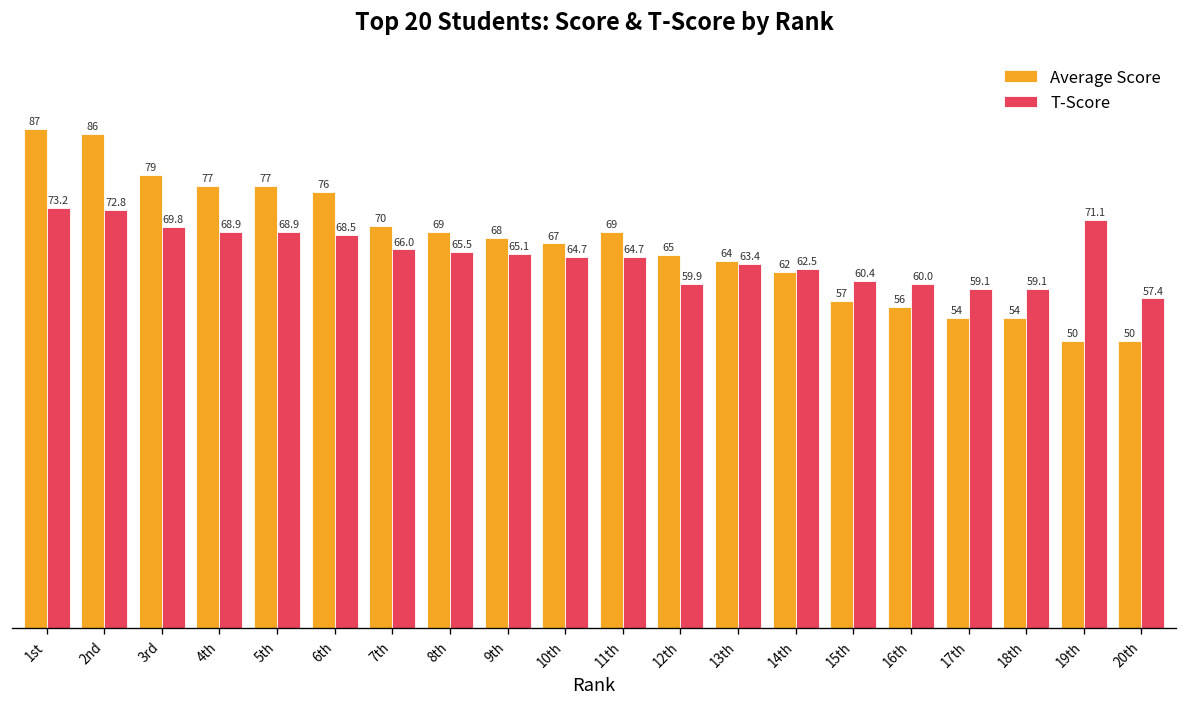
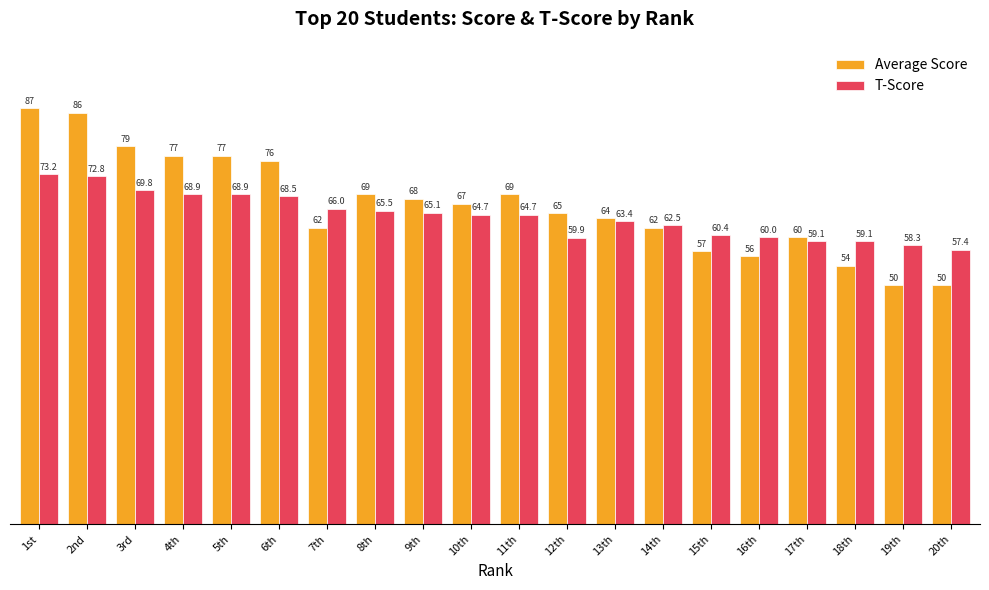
Average Score, 7th: 70 -> 62
Average Score, 17th: 54 -> 60
T-Score, 19th: 71.1 -> 58.3
